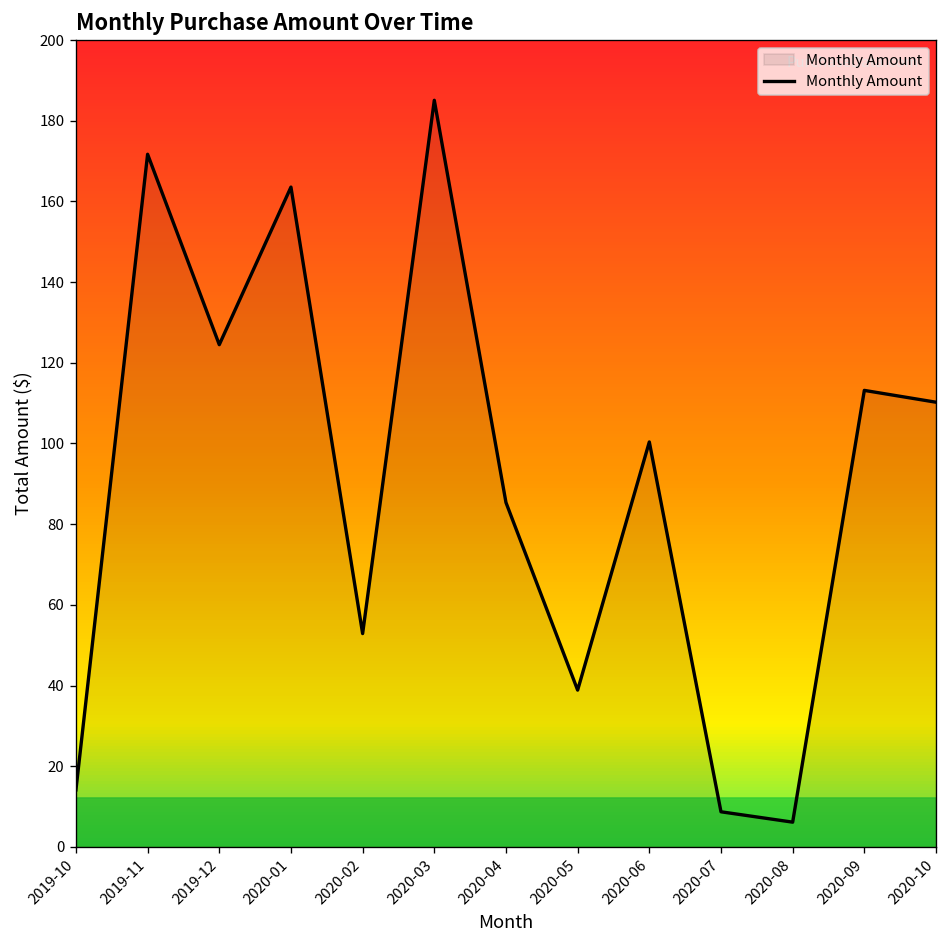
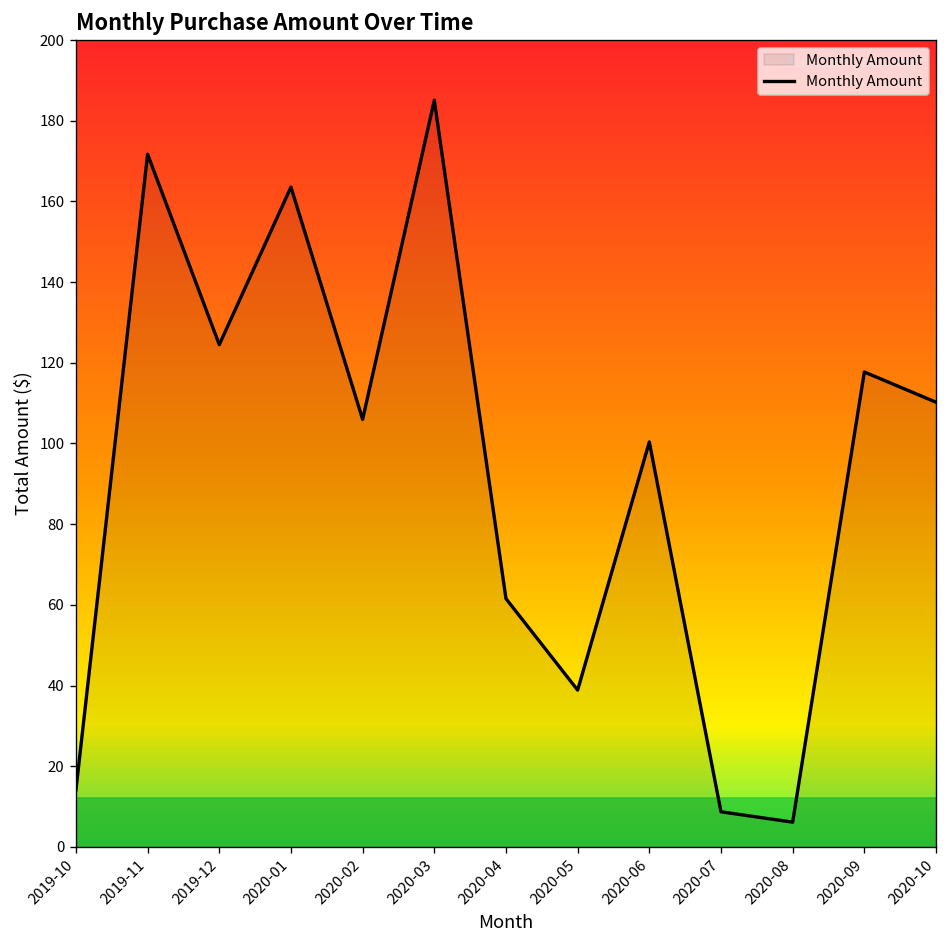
2020-02: 53 -> 106
2020-04: 85 -> 62
2020-09: 113 -> 118
